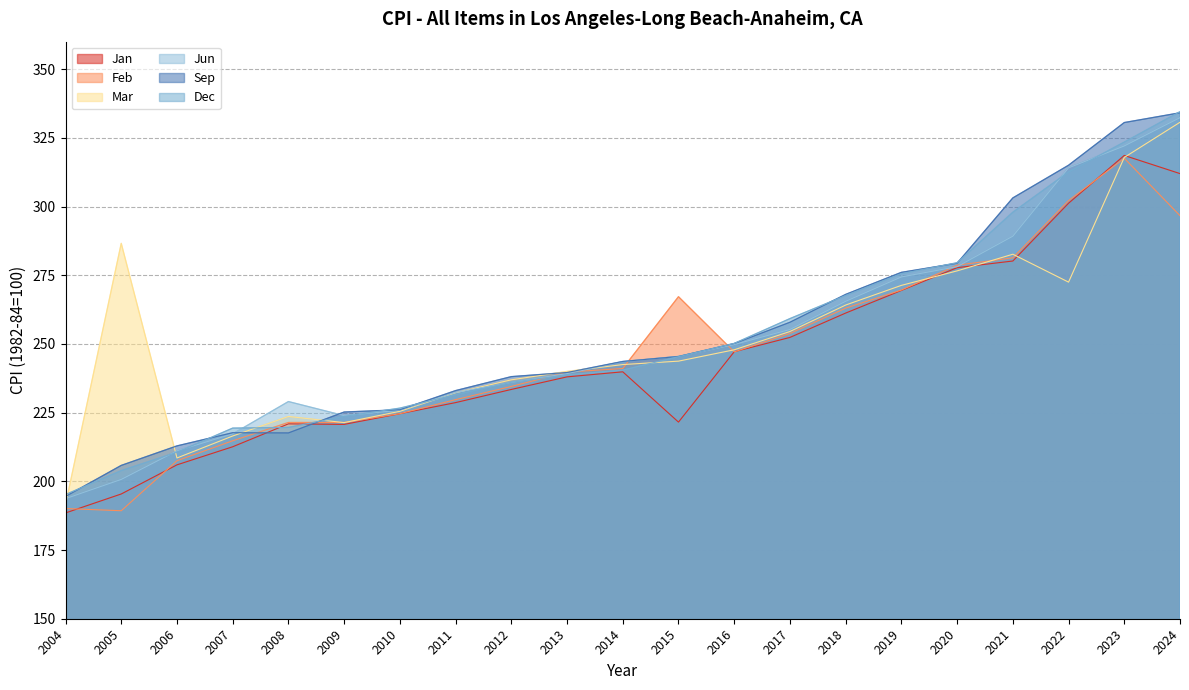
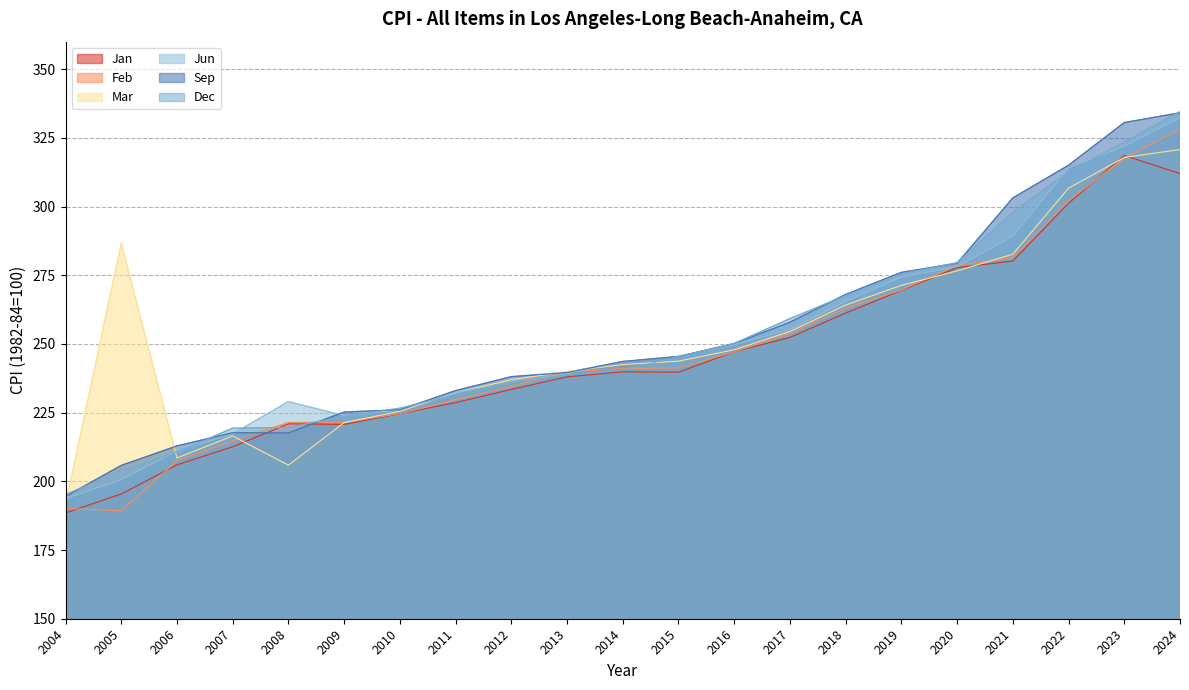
Mar, 2008: 224 -> 206
Jan, 2015: 222 -> 240
Feb, 2015: 267 -> 241
Mar, 2022: 272 -> 307
Feb, 2024: 297 -> 328
Mar, 2024: 331 -> 321
